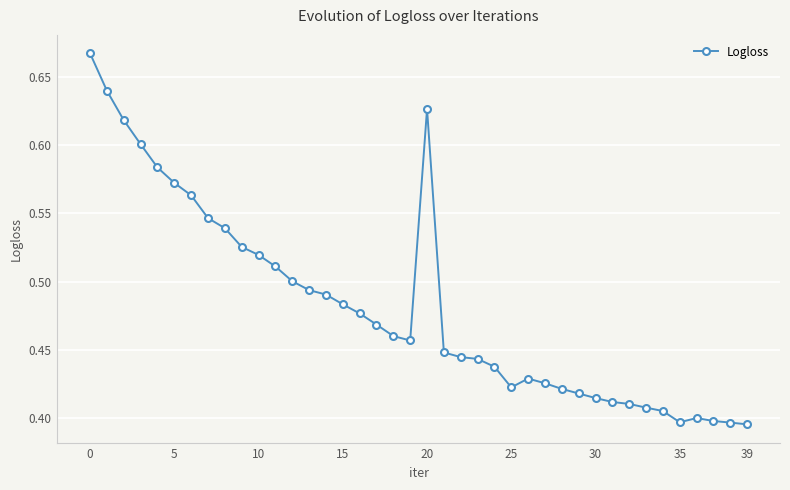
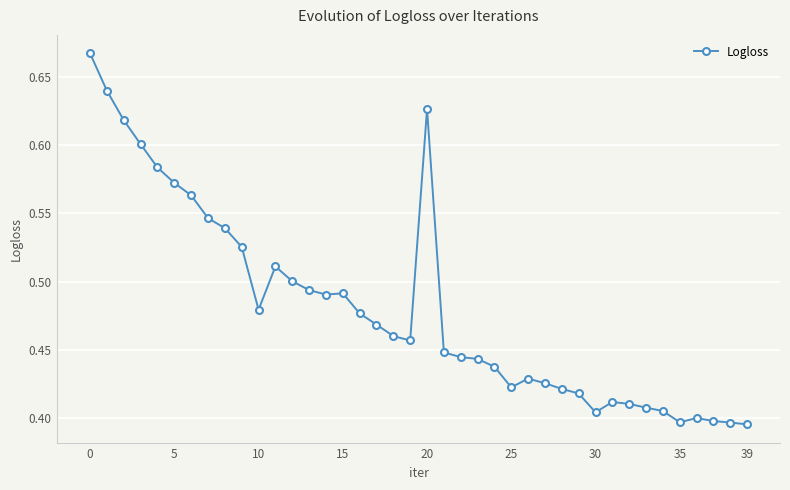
10: 0.520 -> 0.479
15: 0.483 -> 0.491
30: 0.414 -> 0.404
